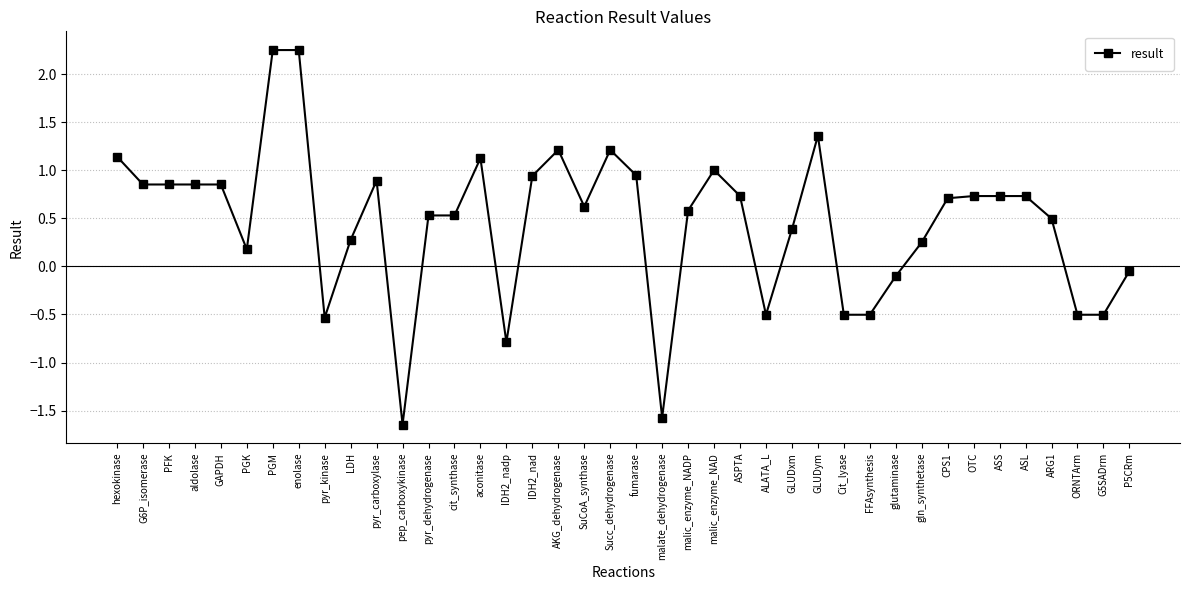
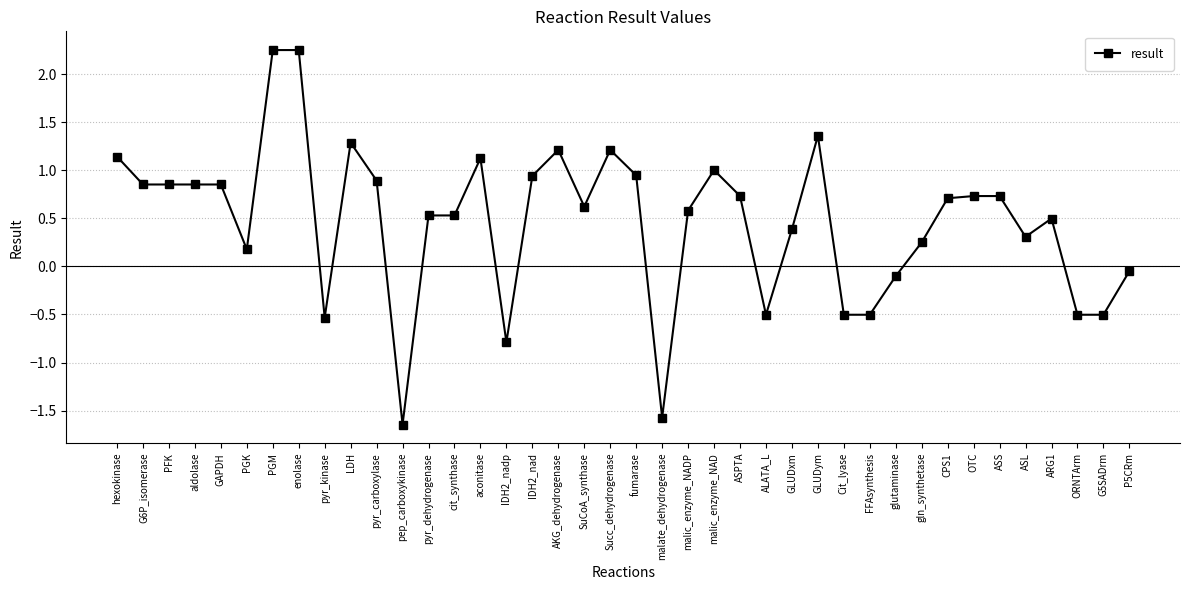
LDH: 0.3 -> 1.3
ASL: 0.7 -> 0.3
